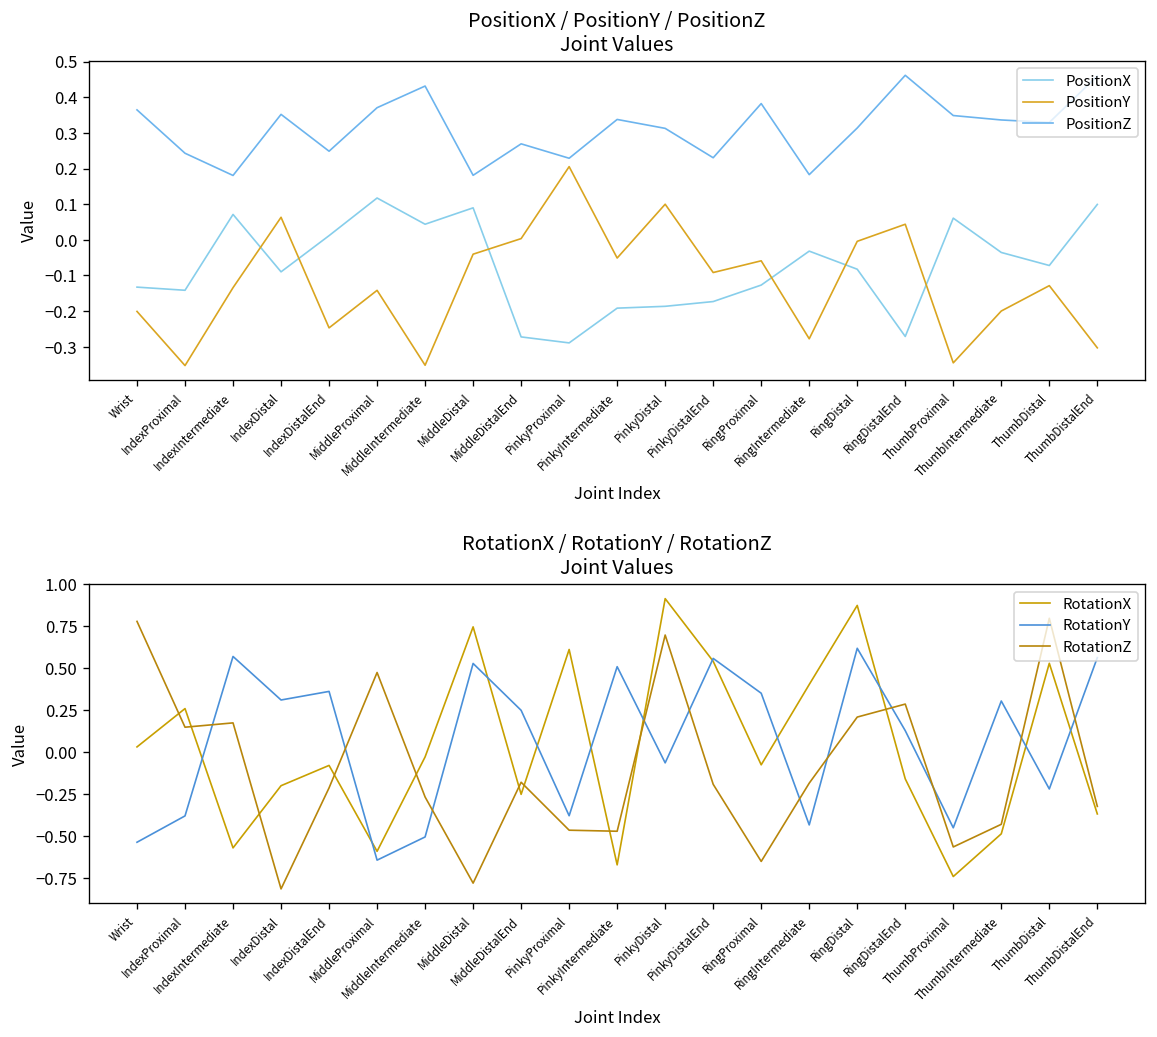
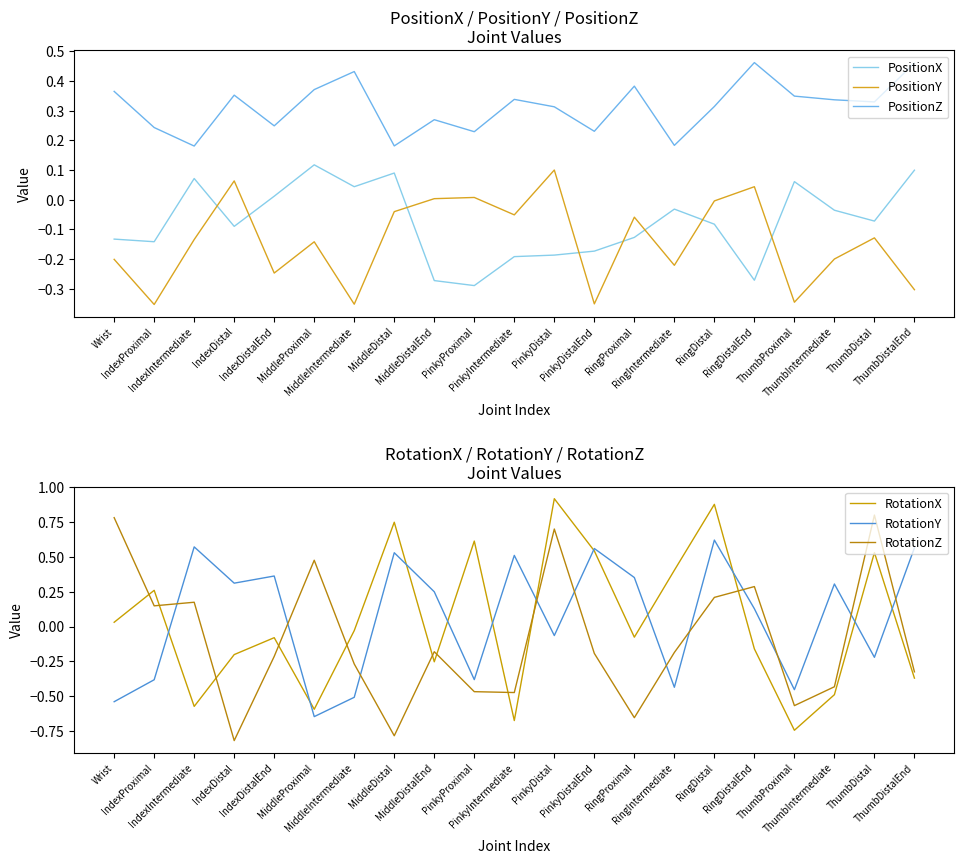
PositionX / PositionY / PositionZ Joint Values, PositionY, PinkyProximal: 0.21 -> 0.01
PositionX / PositionY / PositionZ Joint Values, PositionY, PinkyDistalEnd: -0.09 -> -0.35
PositionX / PositionY / PositionZ Joint Values, PositionY, RingIntermediate: -0.28 -> -0.22
